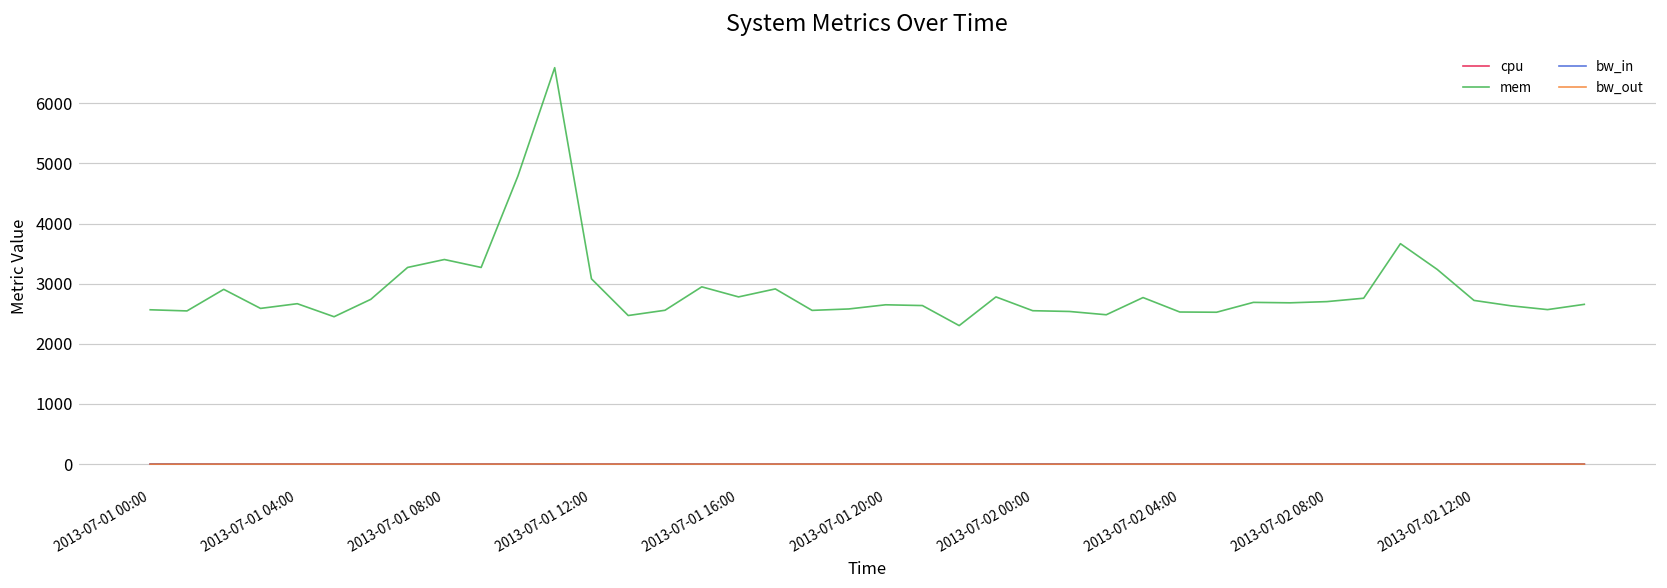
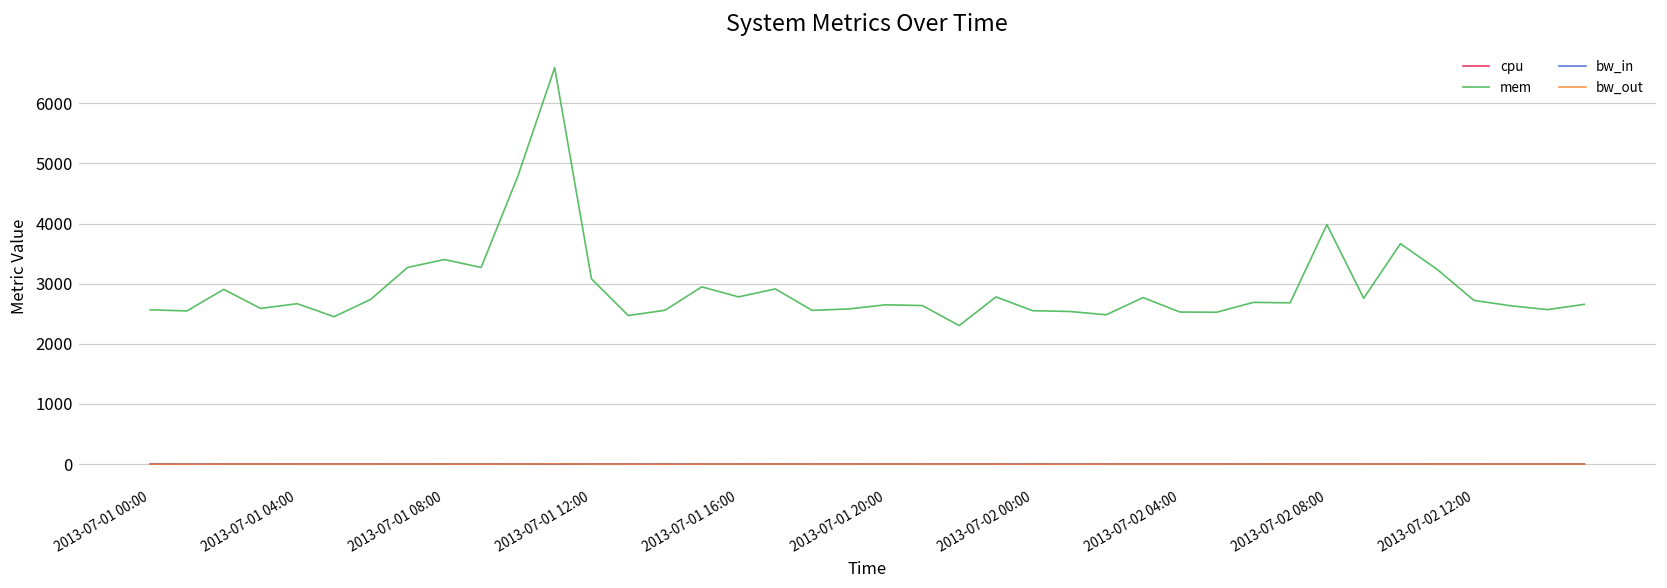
mem, 2013-07-02 08:00: 2700 -> 4000
